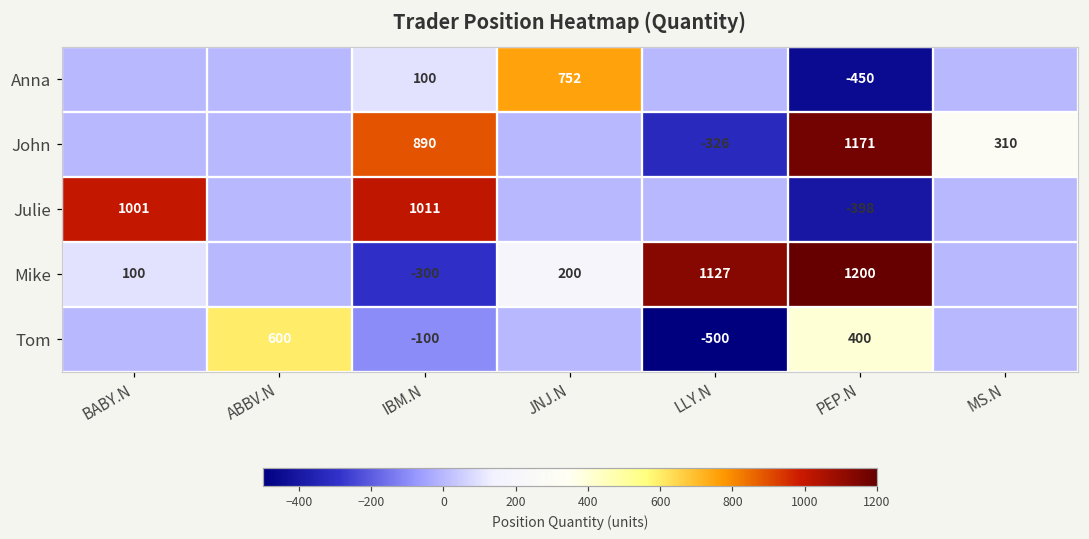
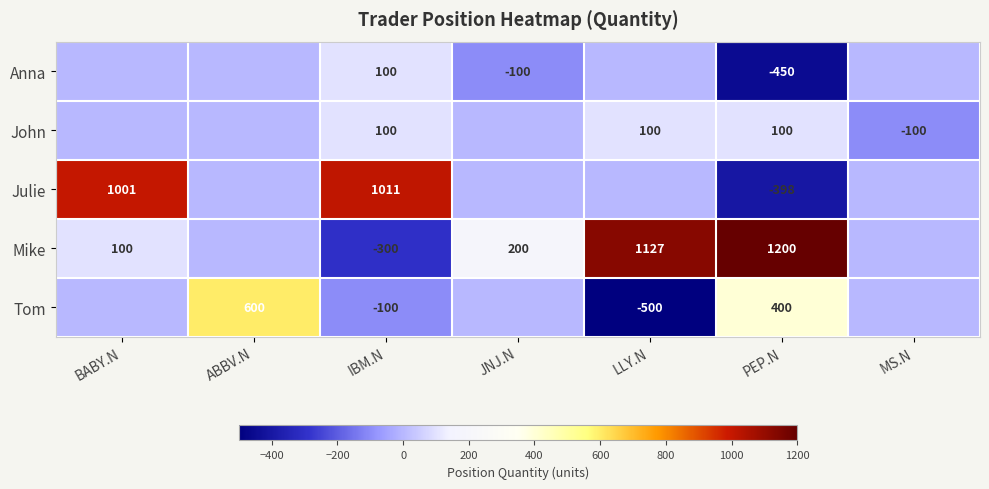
Anna, JNJ.N: 752 -> -100
John, IBM.N: 890 -> 100
John, LLY.N: -326 -> 100
John, PEP.N: 1171 -> 100
John, MS.N: 310 -> -100
